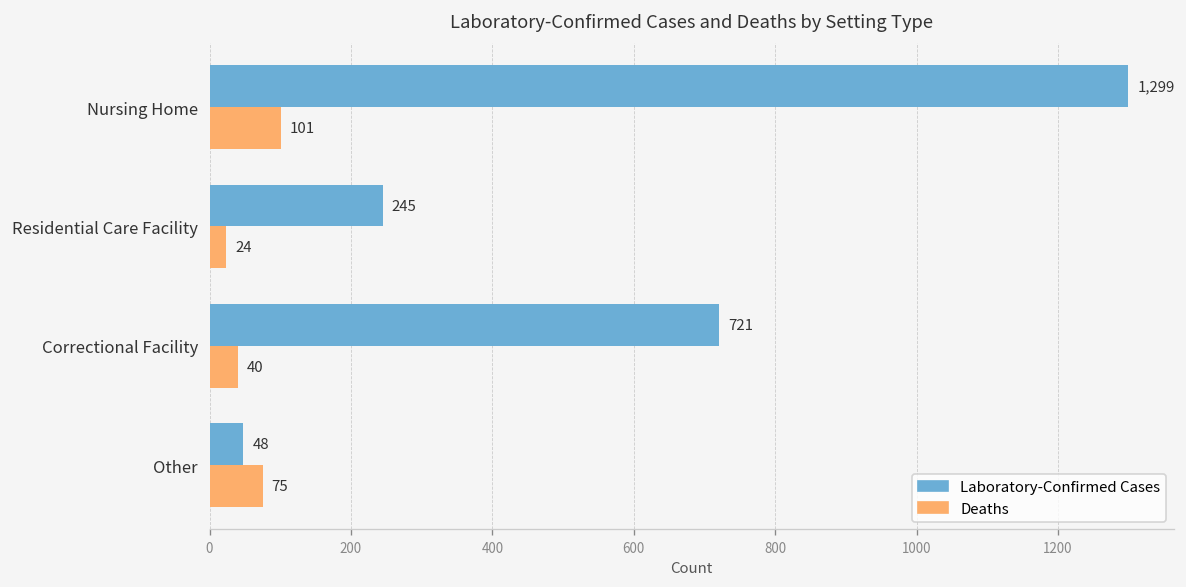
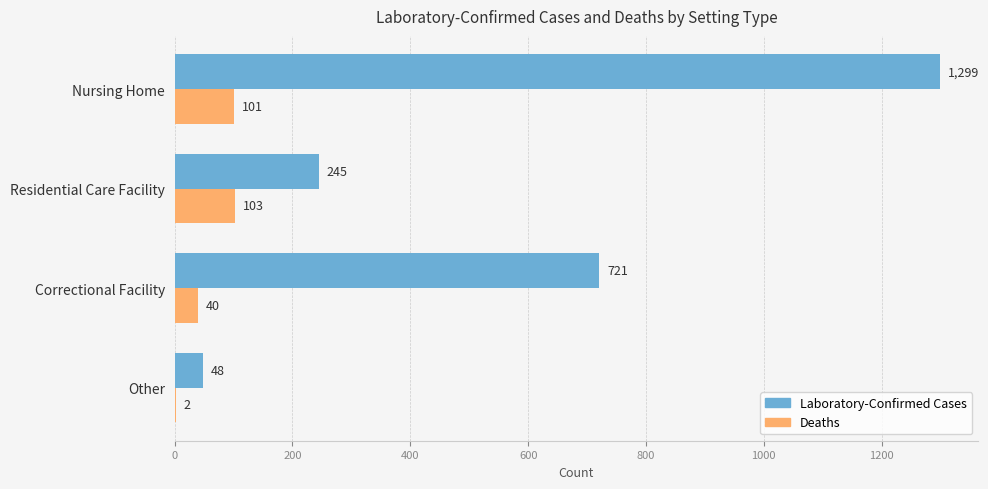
Deaths, Residential Care Facility: 24 -> 103
Deaths, Other: 75 -> 2
